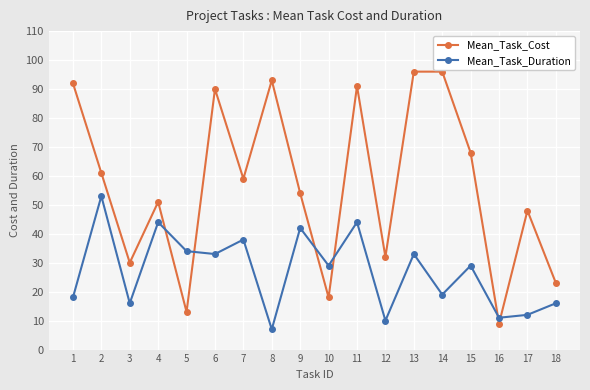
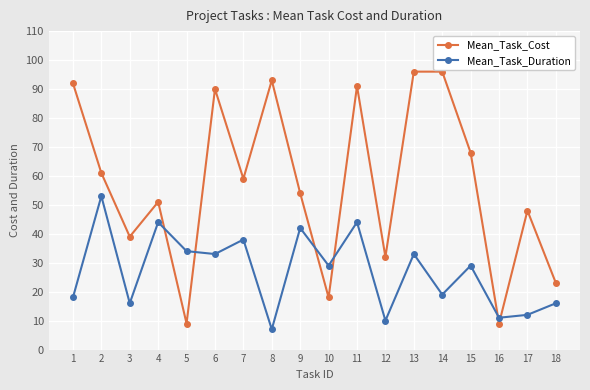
Mean_Task_Cost, 3: 30 -> 39
Mean_Task_Cost, 5: 13 -> 9
